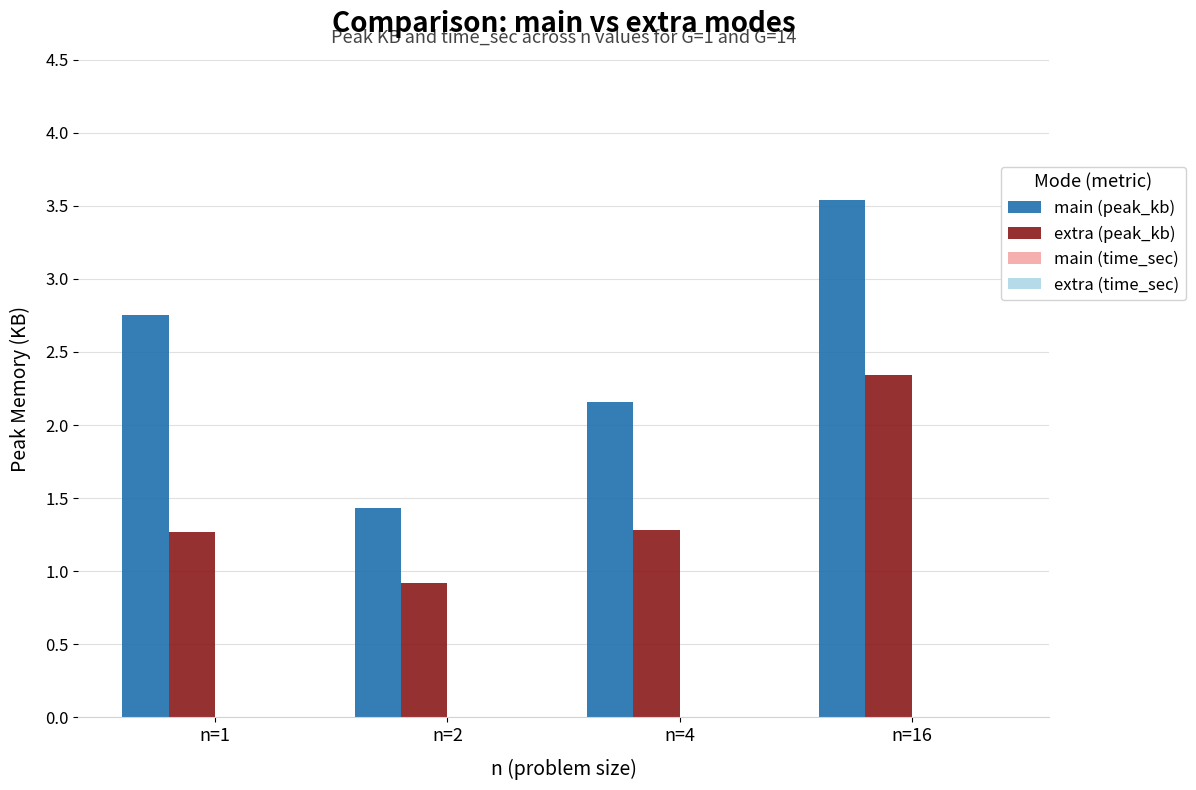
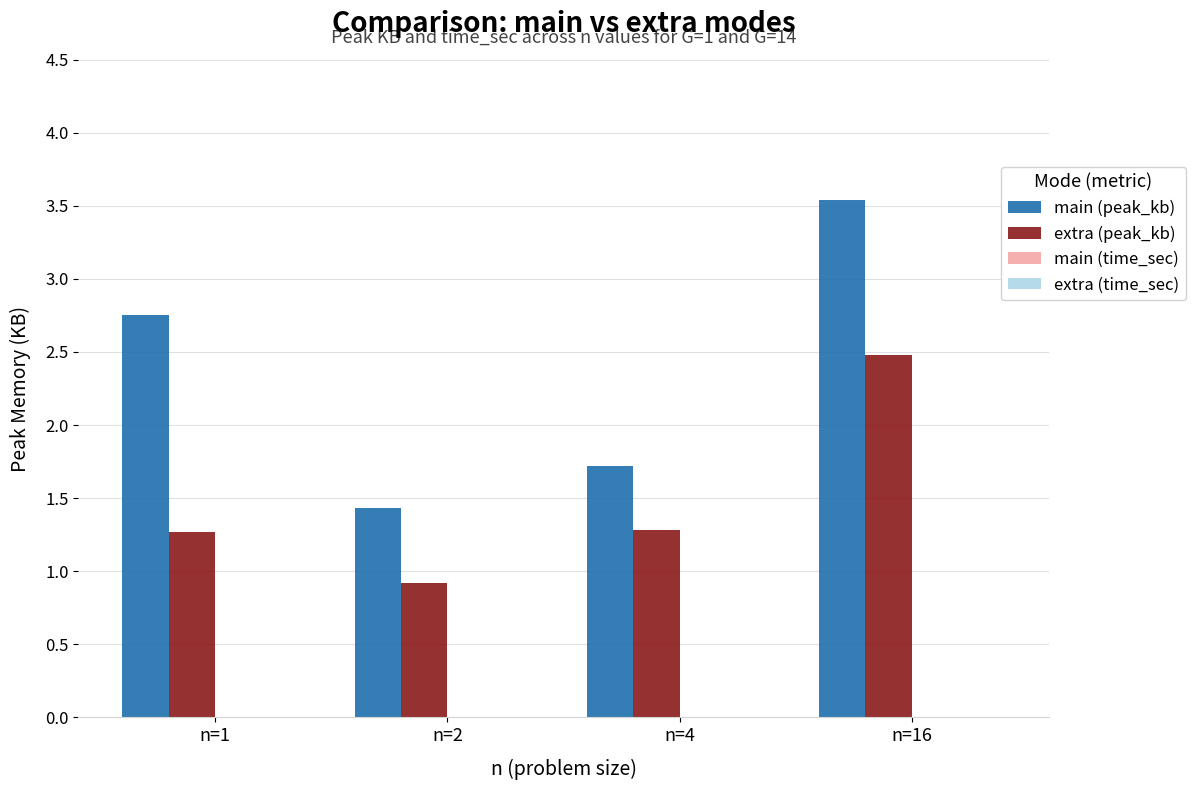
main (peak_kb), n=4: 2.16 -> 1.72
extra (peak_kb), n=16: 2.34 -> 2.48
